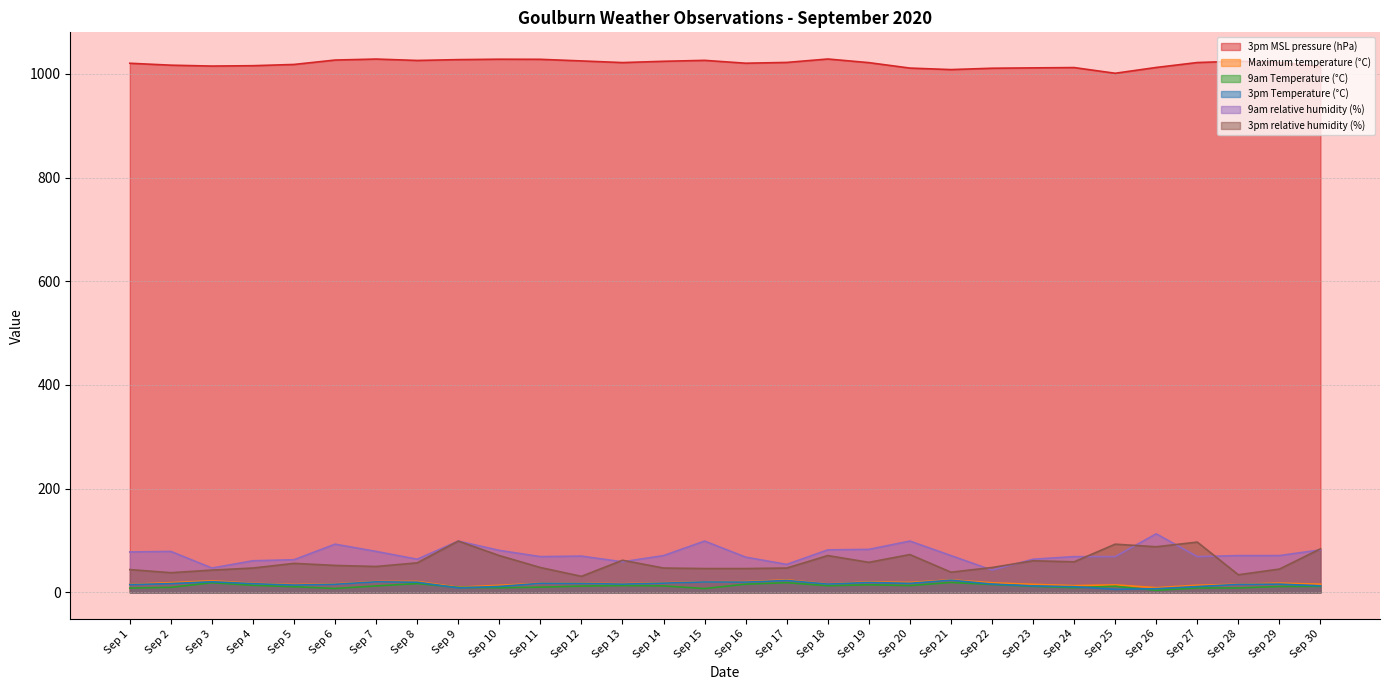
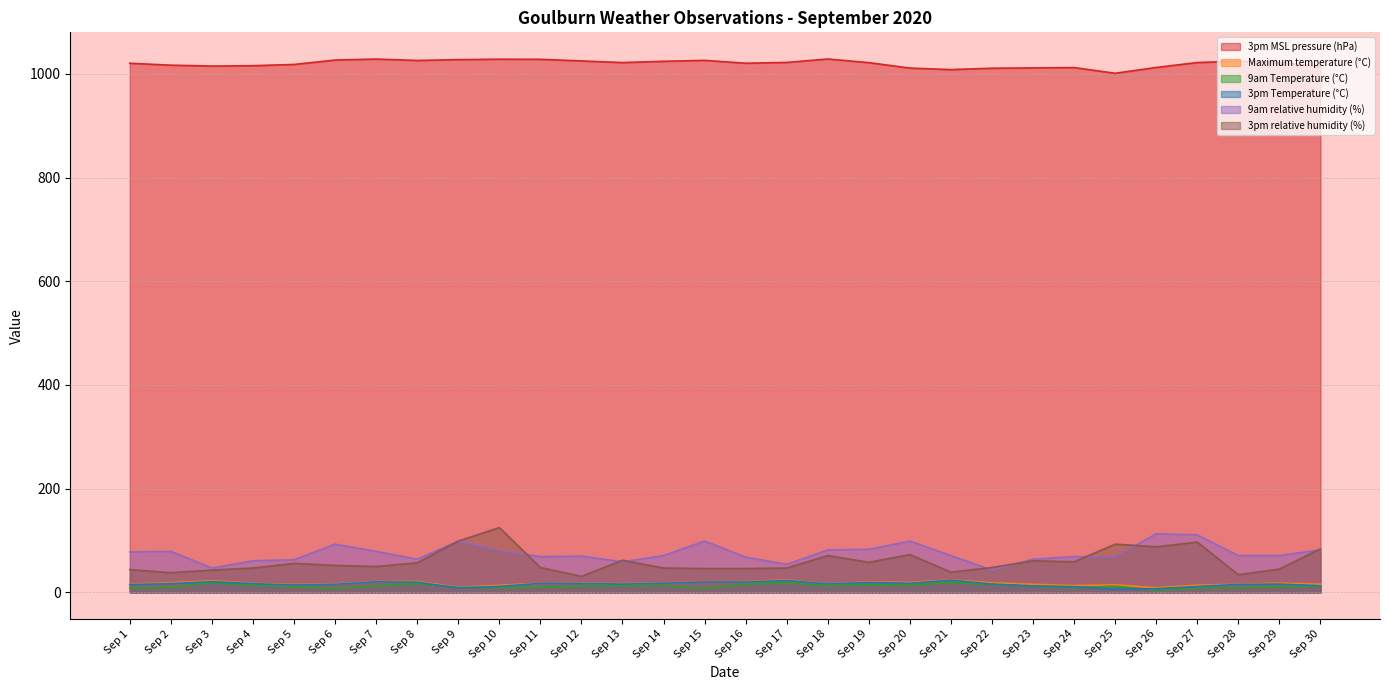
3pm relative humidity (%), Sep 10: 70 -> 130
9am relative humidity (%), Sep 27: 70 -> 110
